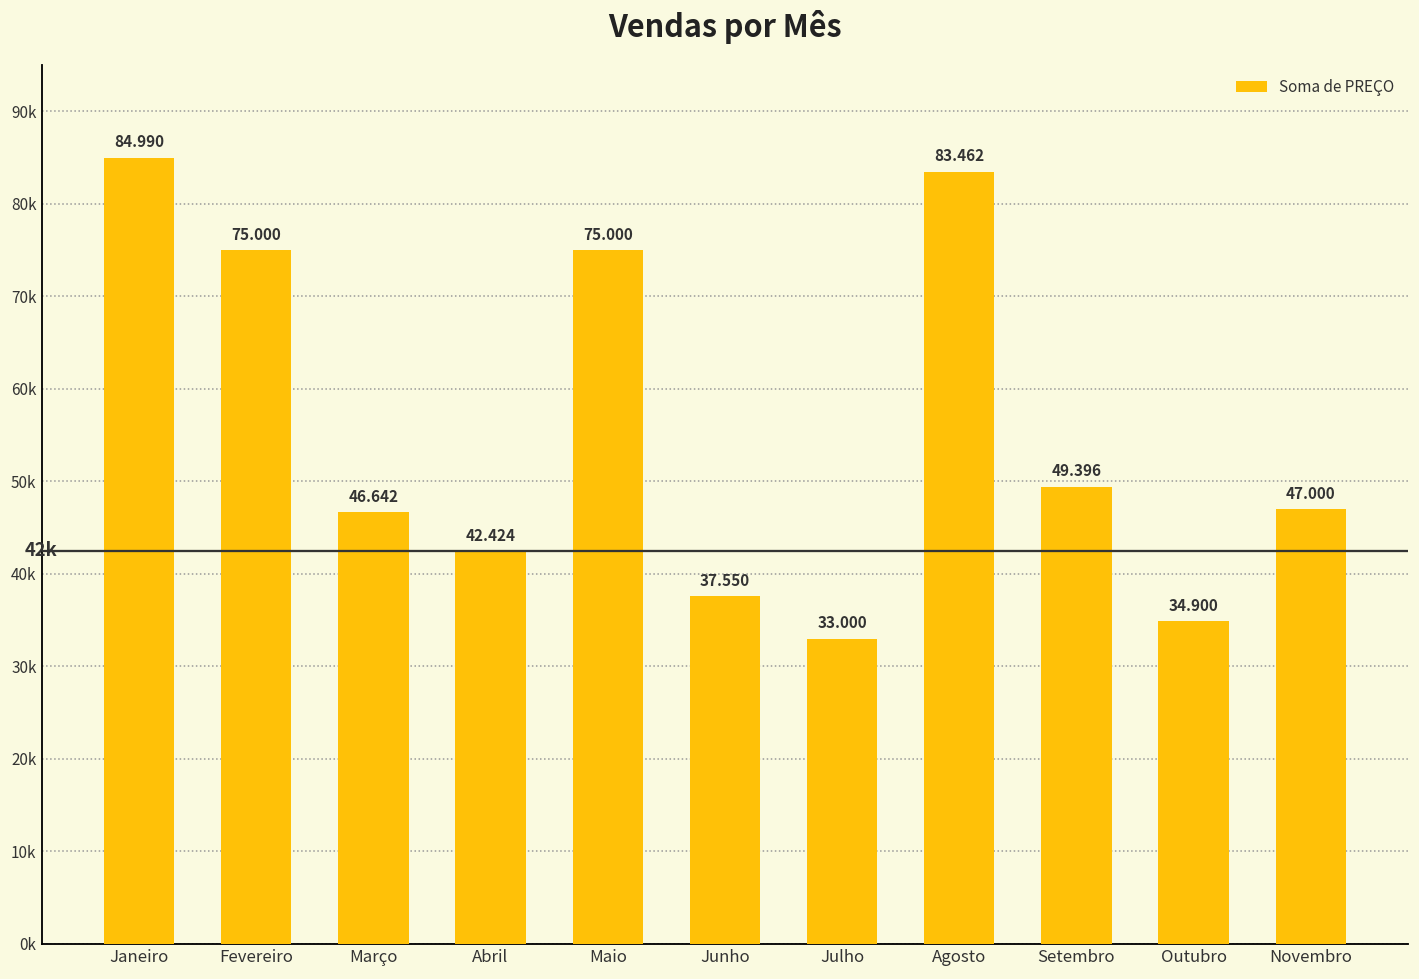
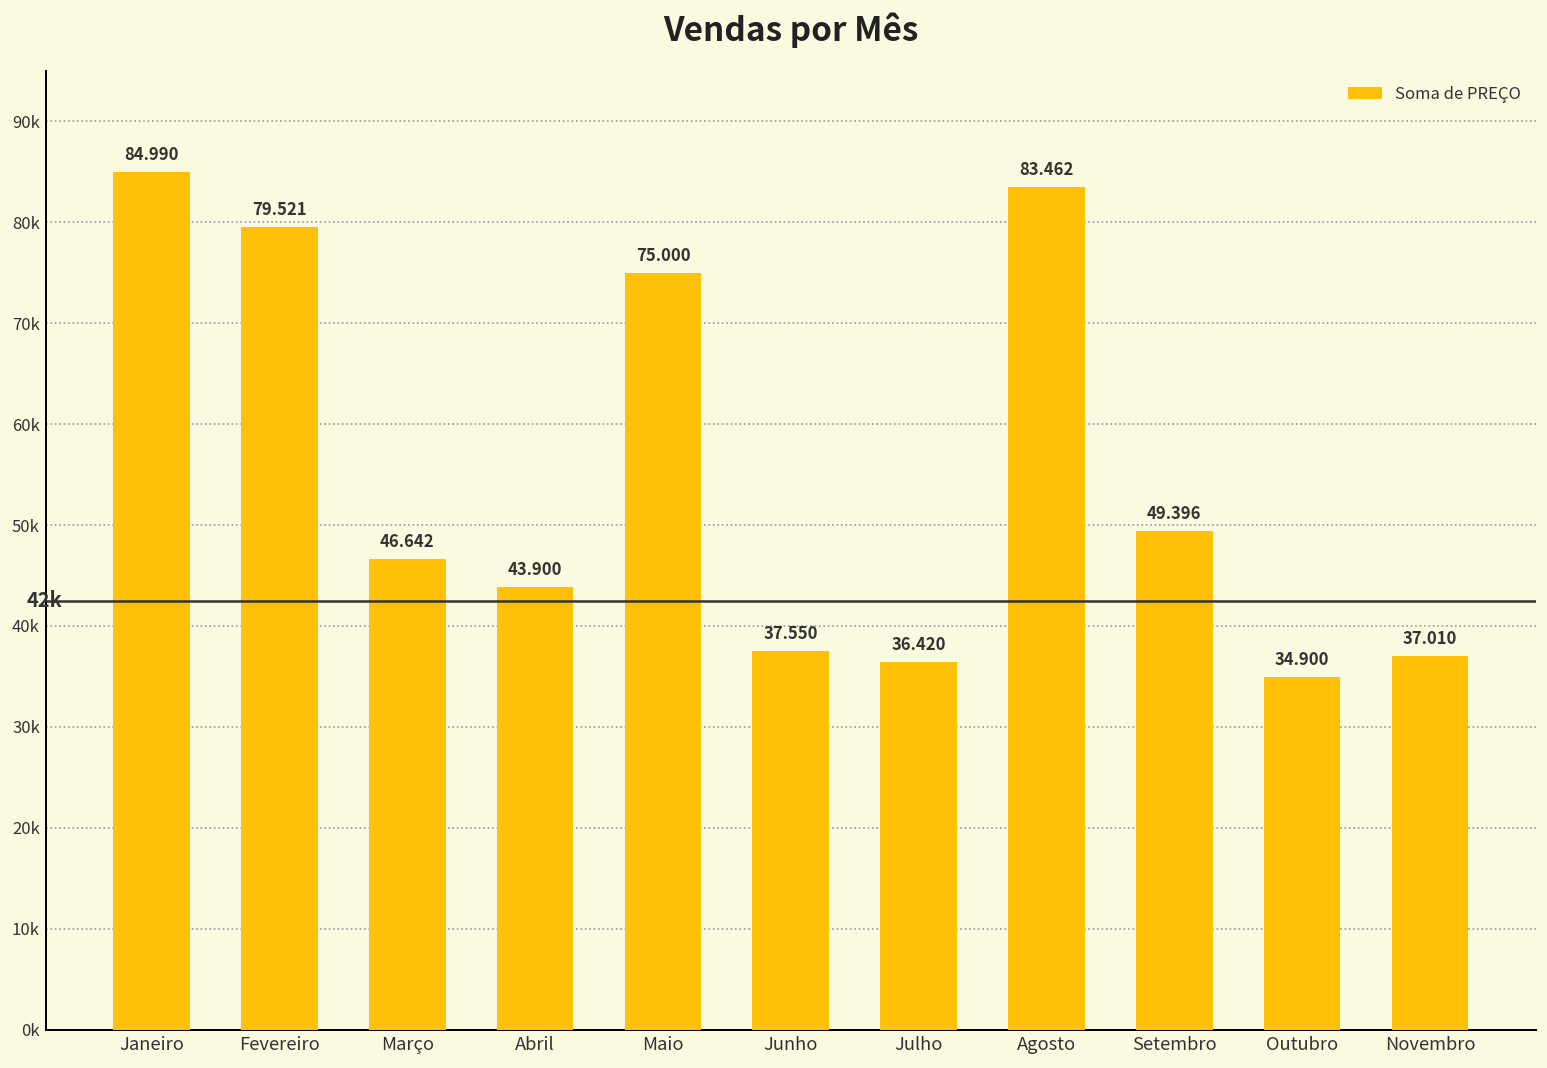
Fevereiro: 75.000 -> 79.521
Abril: 42.424 -> 43.900
Julho: 33.000 -> 36.420
Novembro: 47.000 -> 37.010
